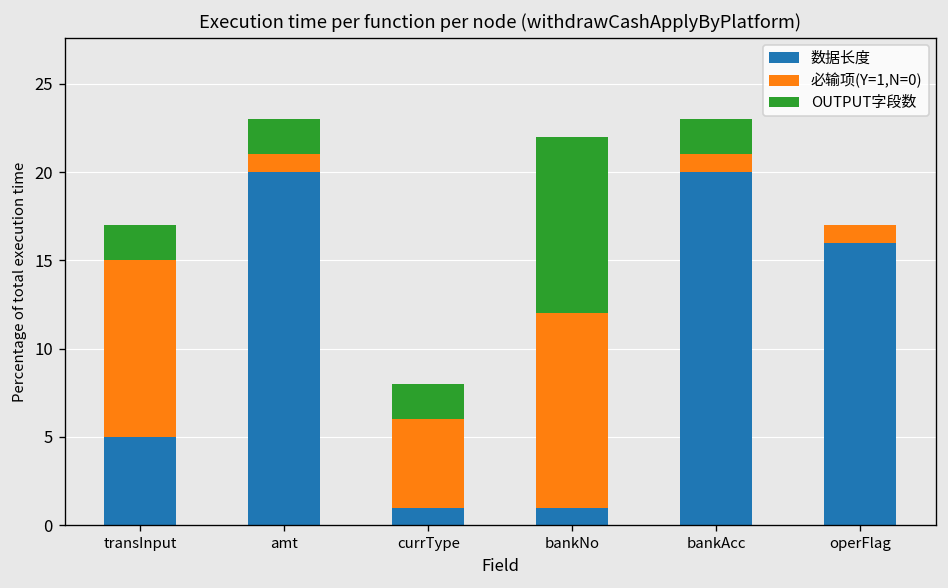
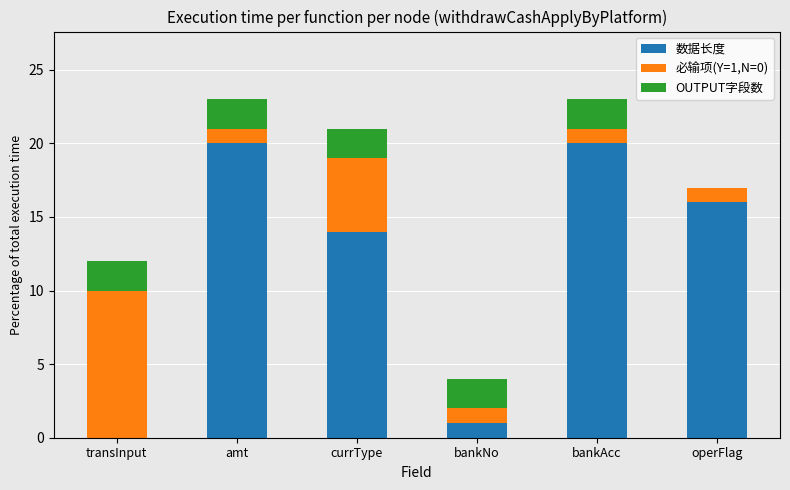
数据长度, transInput: 5 -> 0
数据长度, currType: 1 -> 14
必输项(Y=1,N=0), bankNo: 11 -> 1
OUTPUT字段数, bankNo: 10 -> 2
